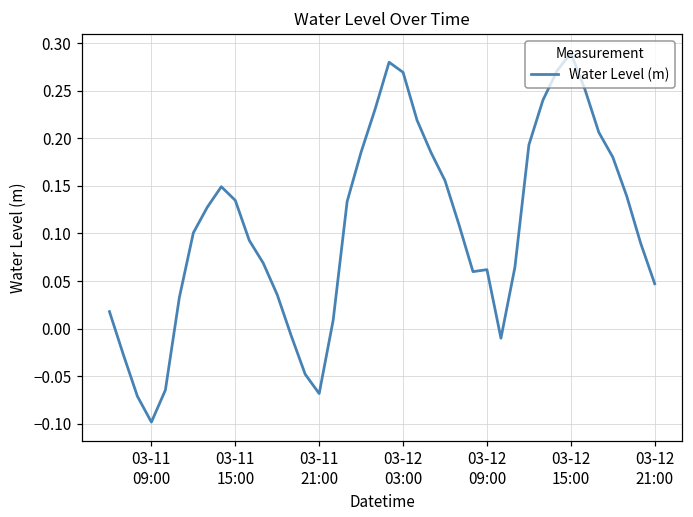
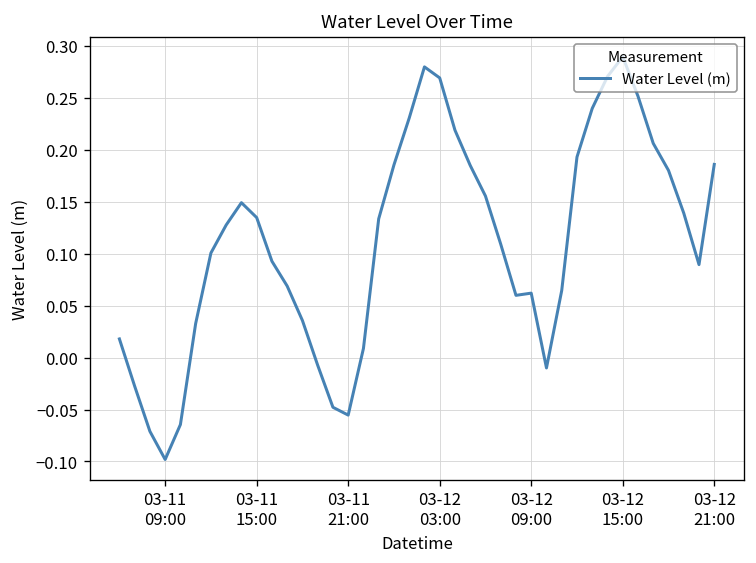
03-11 21:00: -0.07 -> -0.06
03-12 21:00: 0.05 -> 0.19
